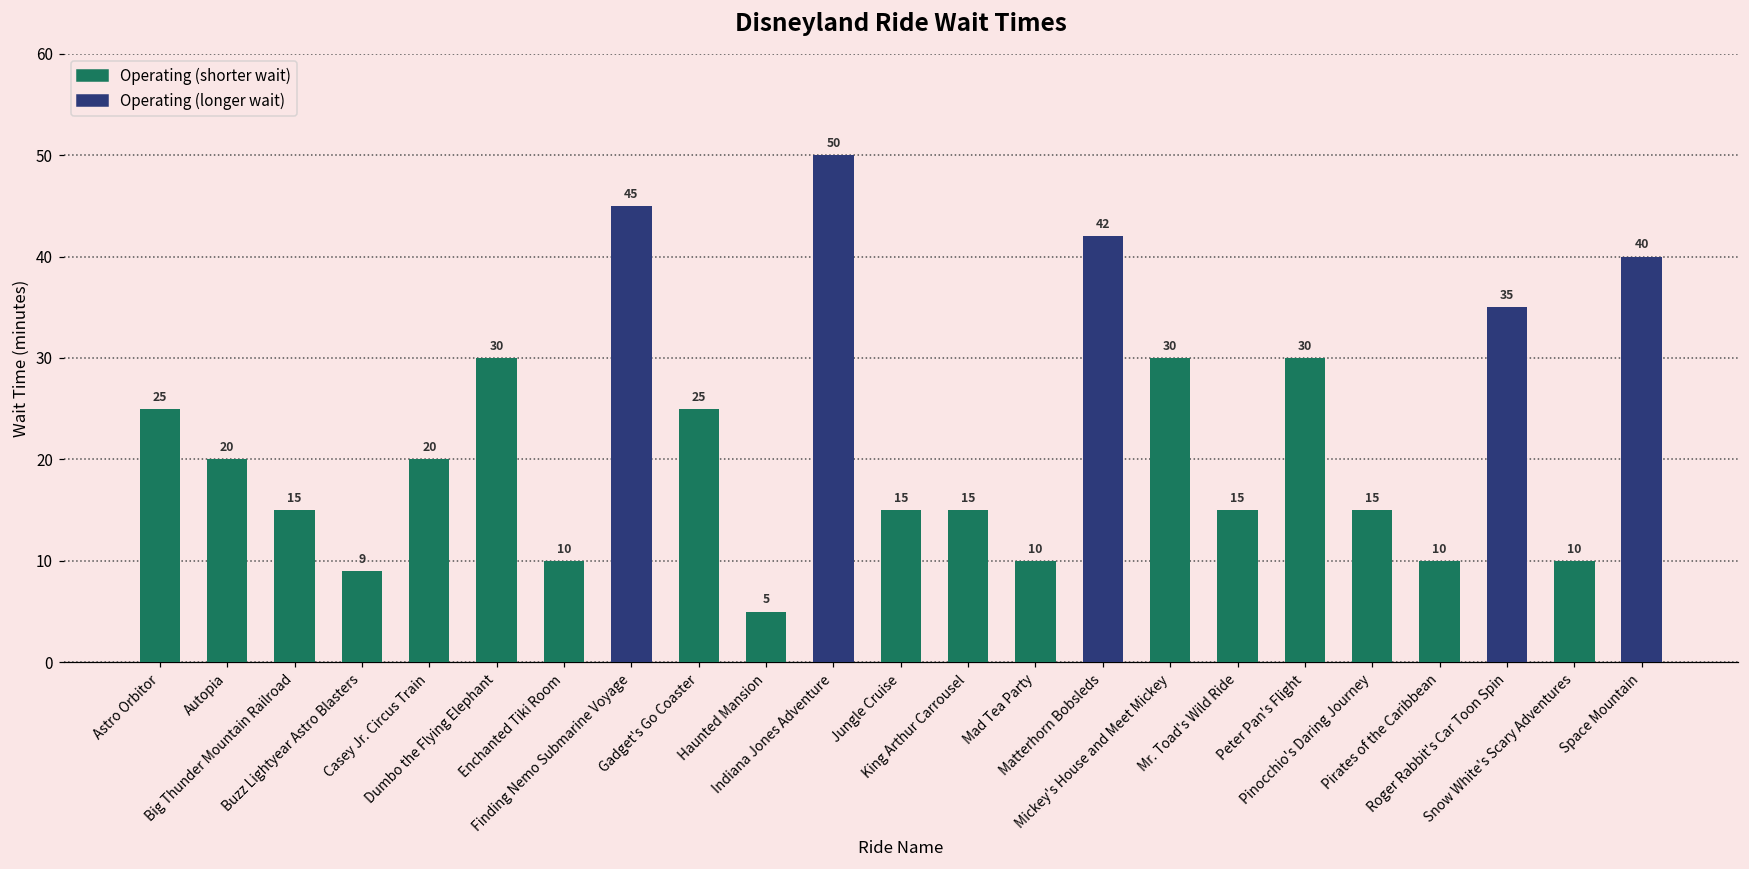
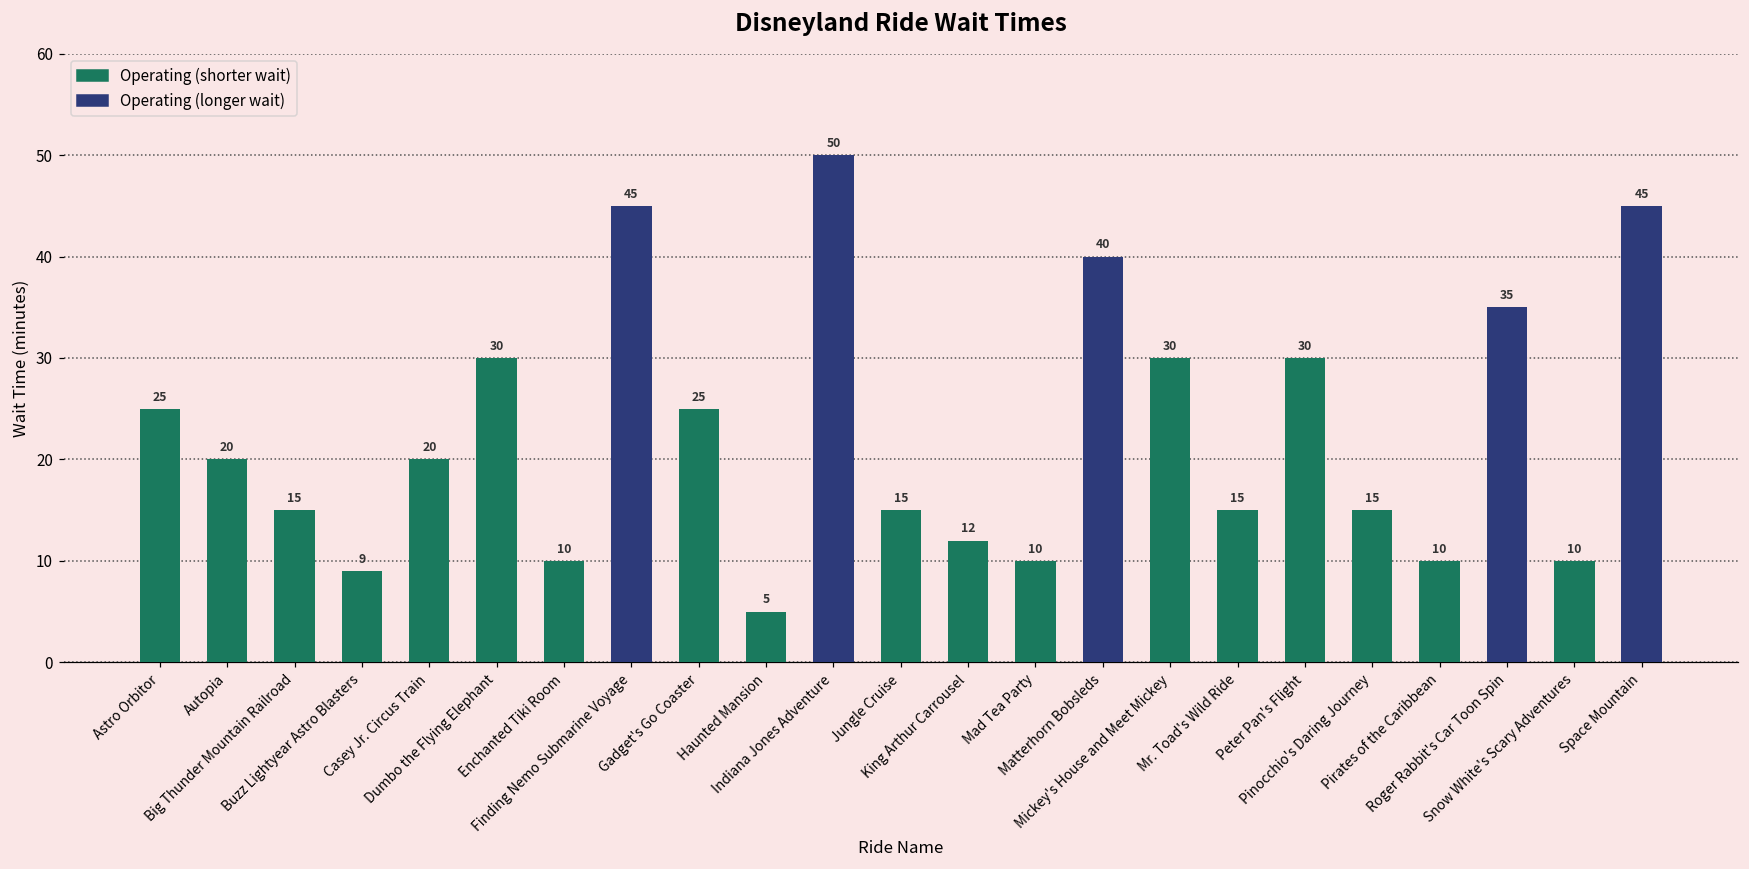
King Arthur Carrousel: 15 -> 12
Matterhorn Bobsleds: 42 -> 40
Space Mountain: 40 -> 45
